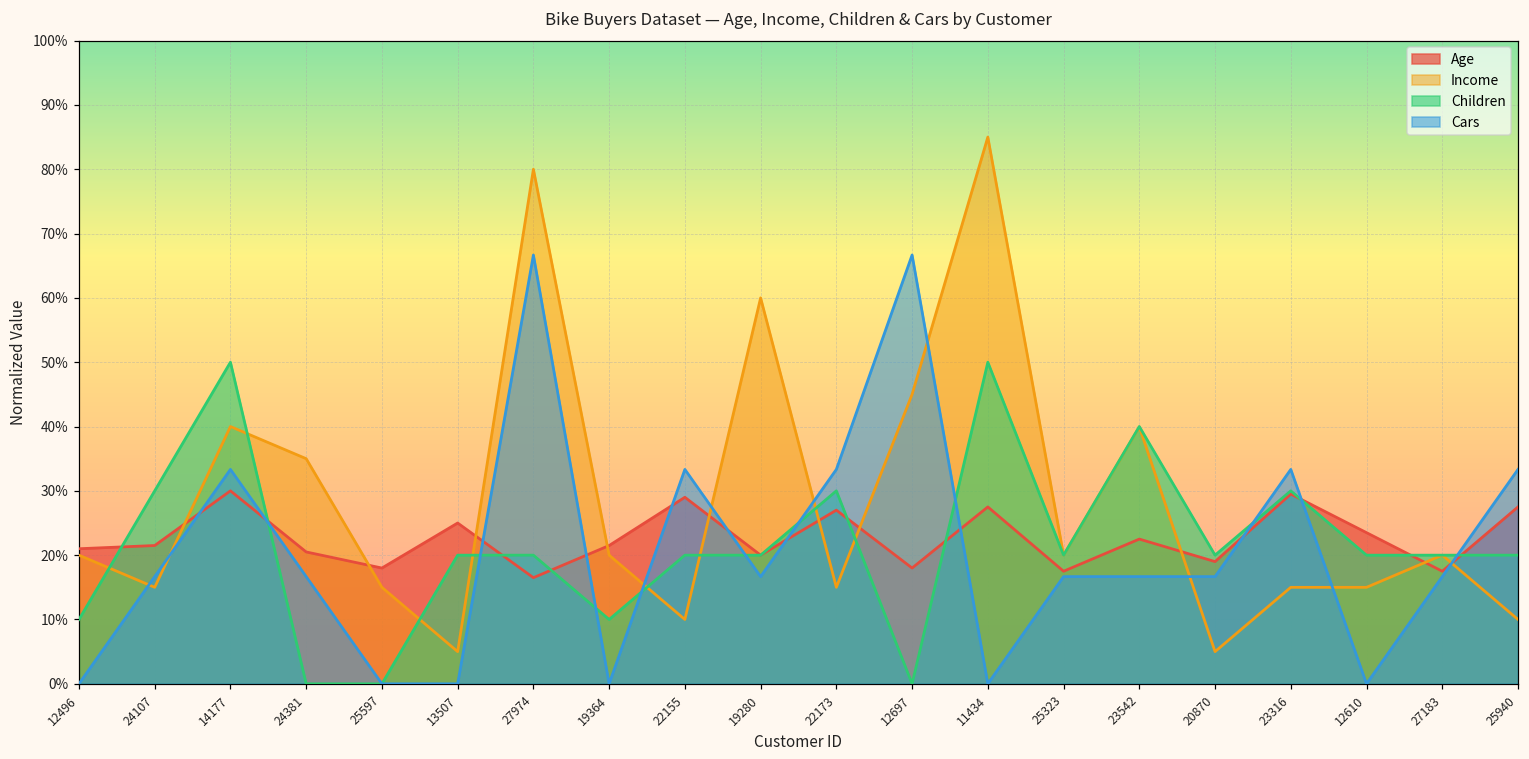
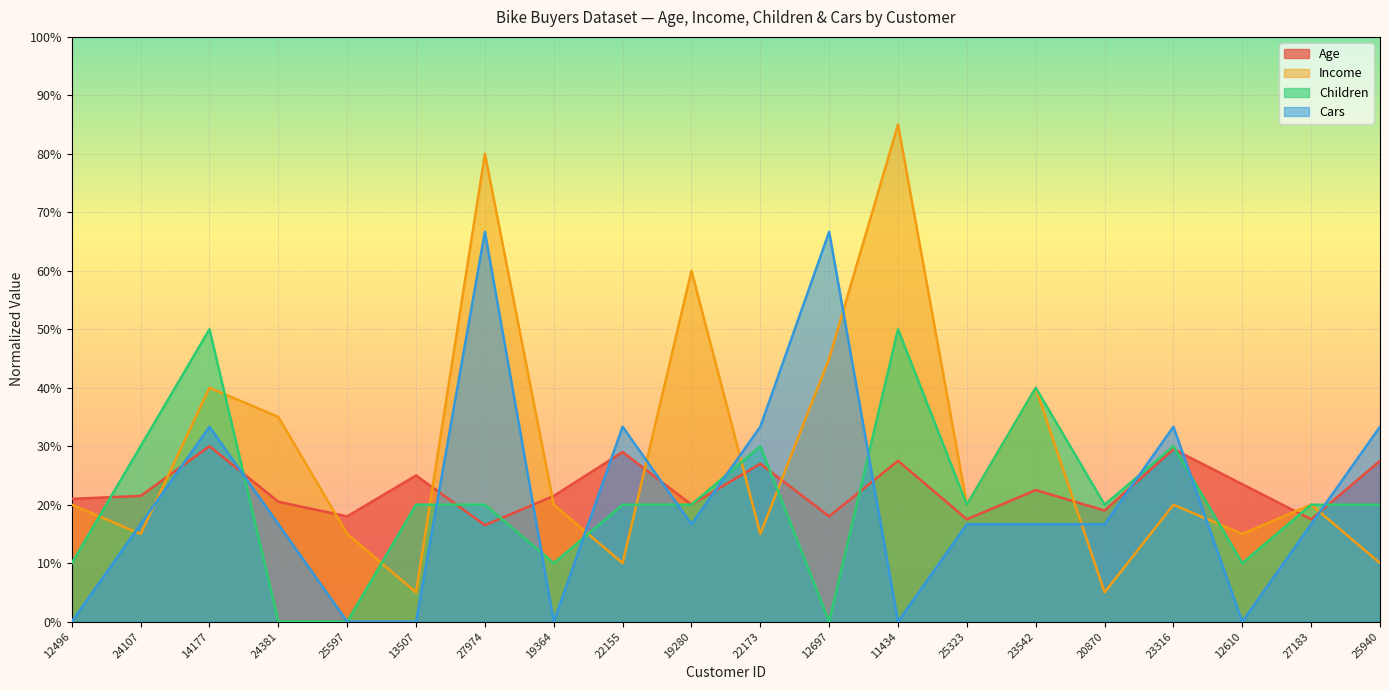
Income, 23316: 15% -> 20%
Children, 12610: 20% -> 10%
